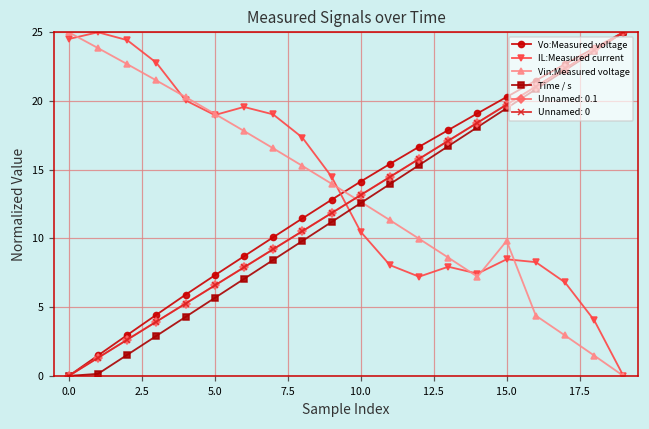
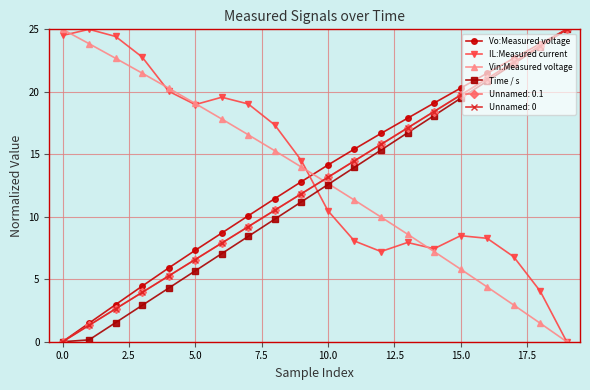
Vin:Measured voltage, 15.0: 9.8 -> 5.8
